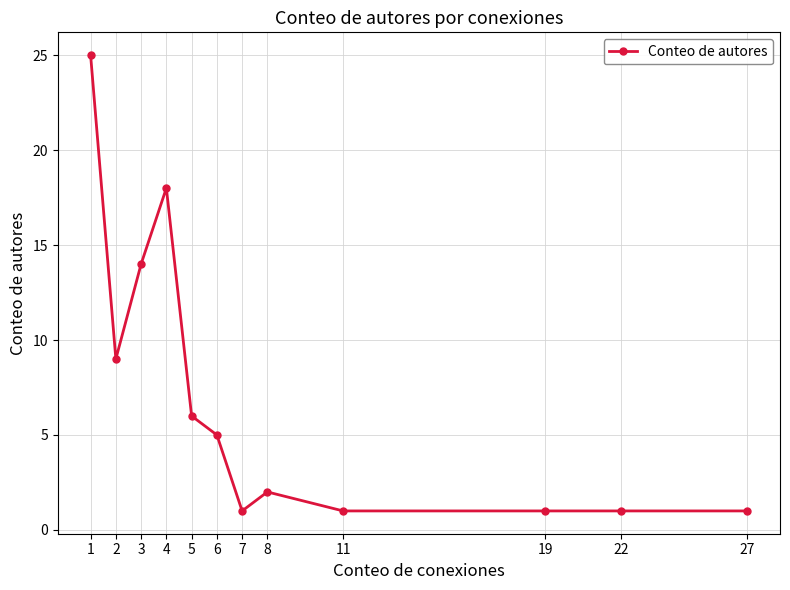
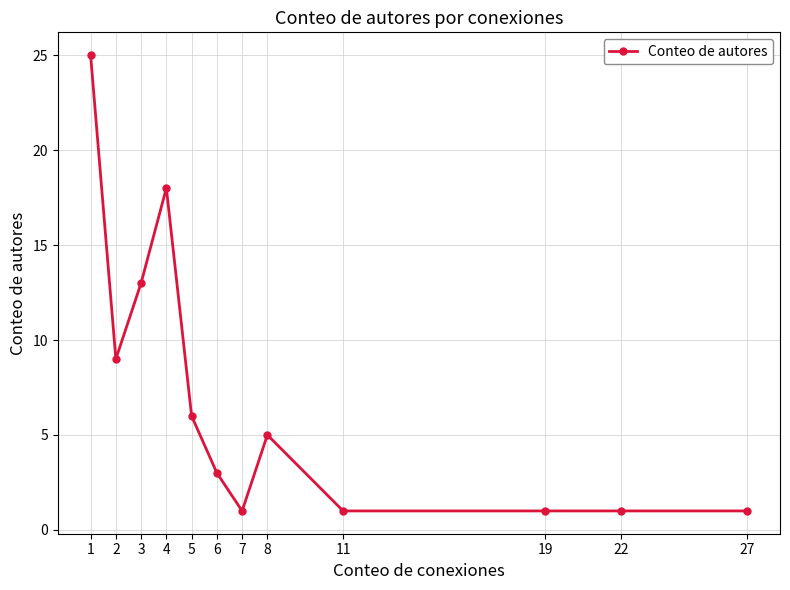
3: 14 -> 13
6: 5 -> 3
8: 2 -> 5
